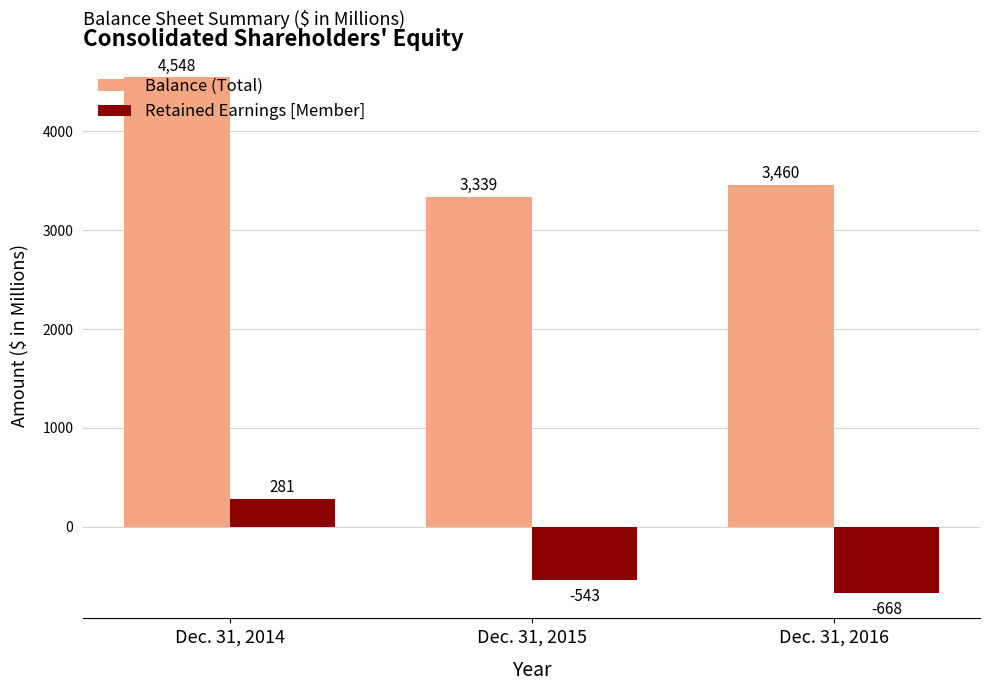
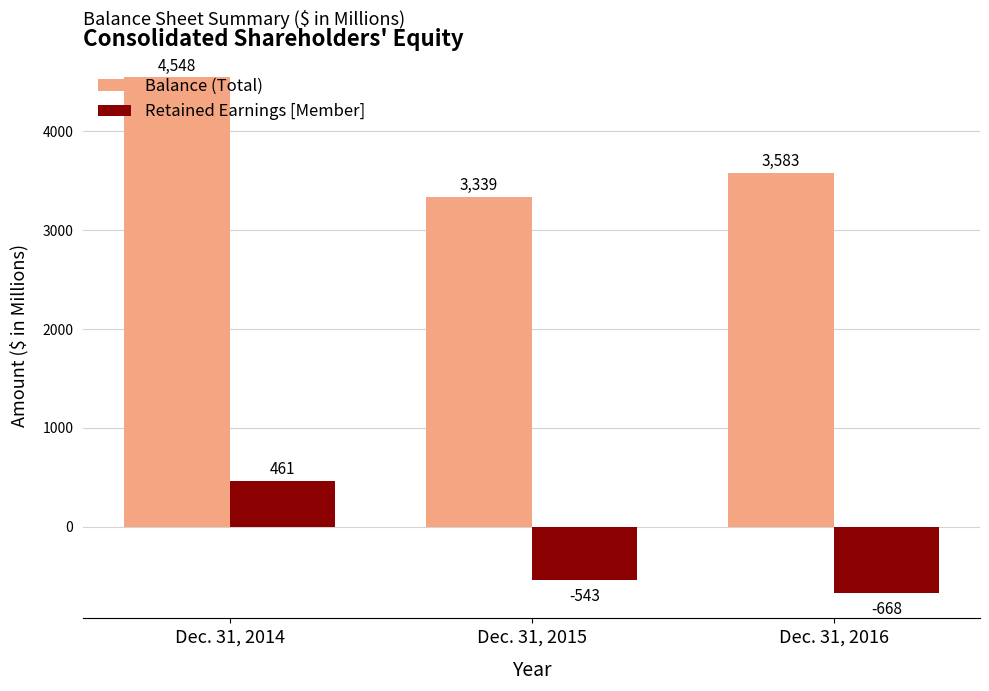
Retained Earnings [Member], Dec. 31, 2014: 281 -> 461
Balance (Total), Dec. 31, 2016: 3,460 -> 3,583
